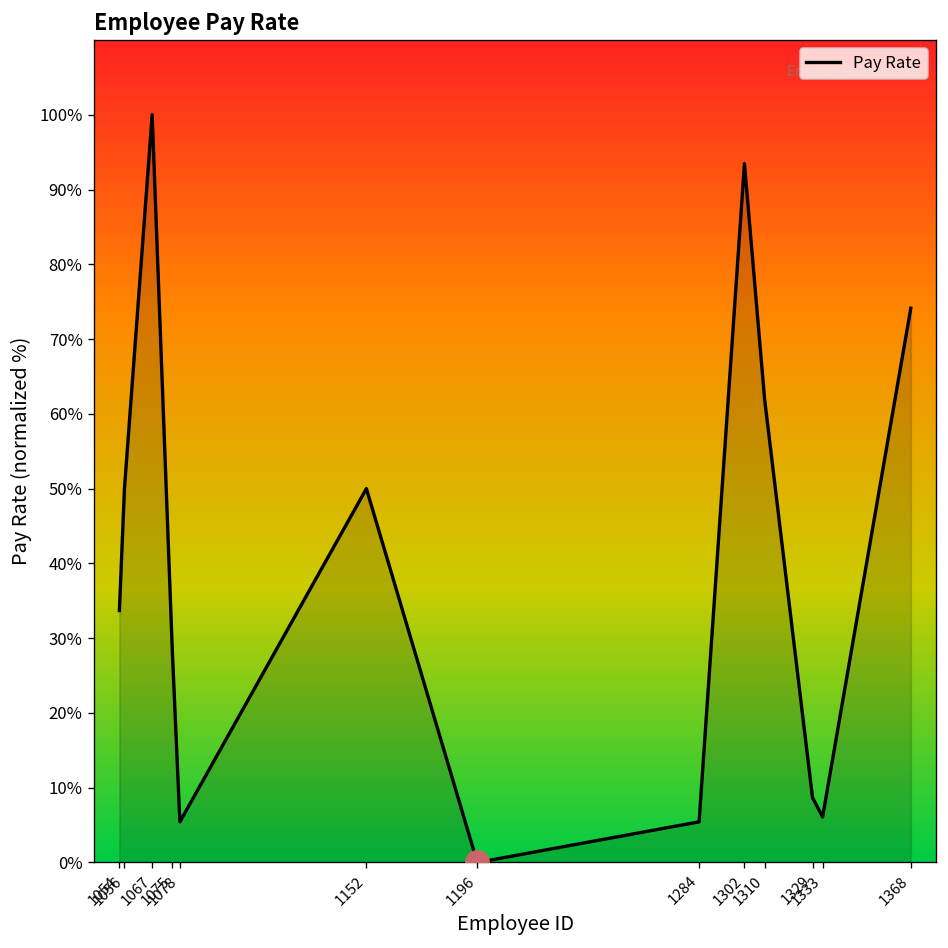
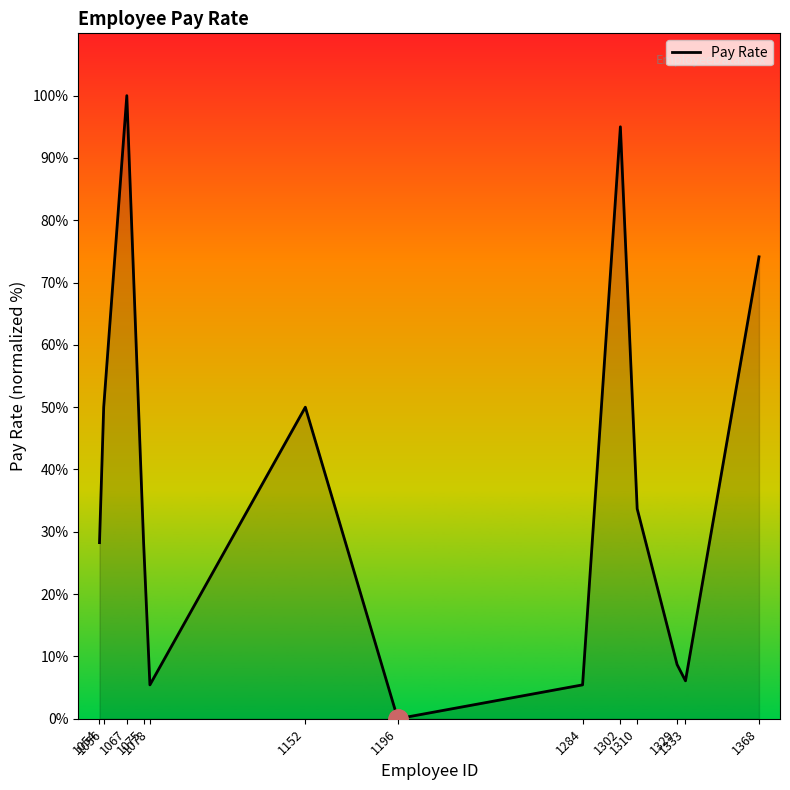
Pay Rate, 1054: 34% -> 28%
Pay Rate, 1302: 93% -> 95%
Pay Rate, 1310: 62% -> 34%
